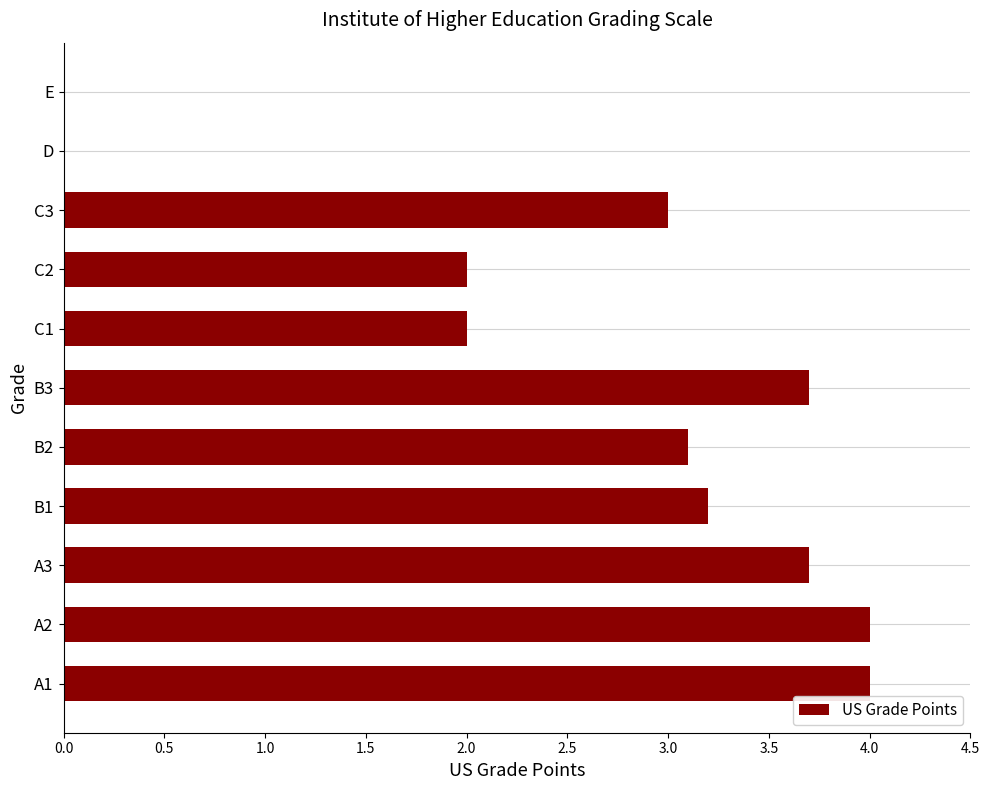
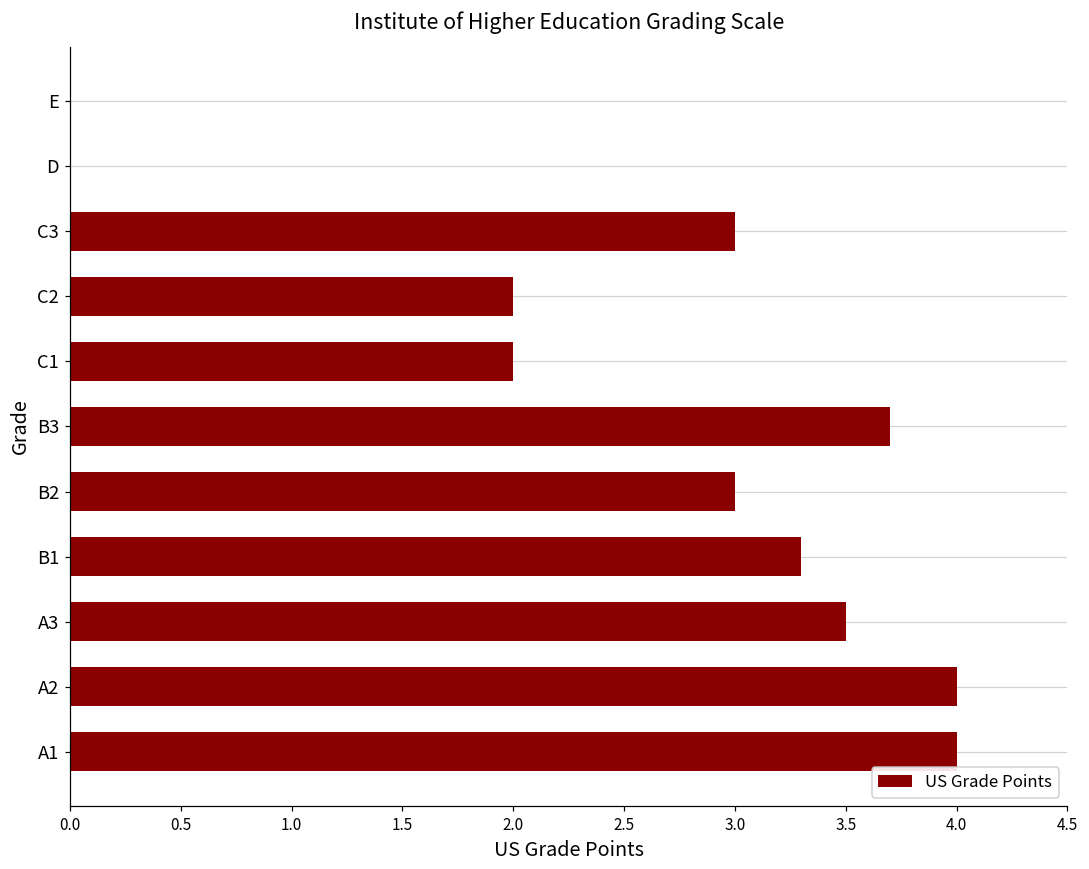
B2: 3.1 -> 3.0
B1: 3.2 -> 3.3
A3: 3.7 -> 3.5
